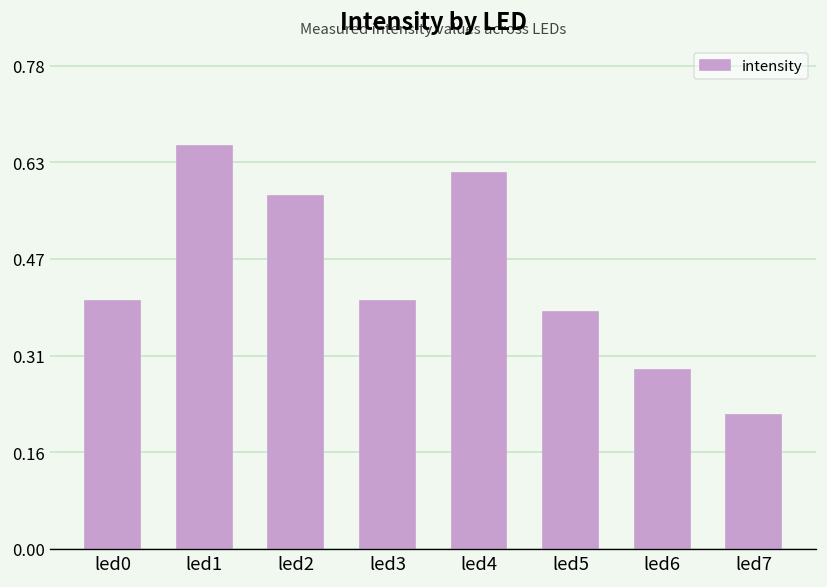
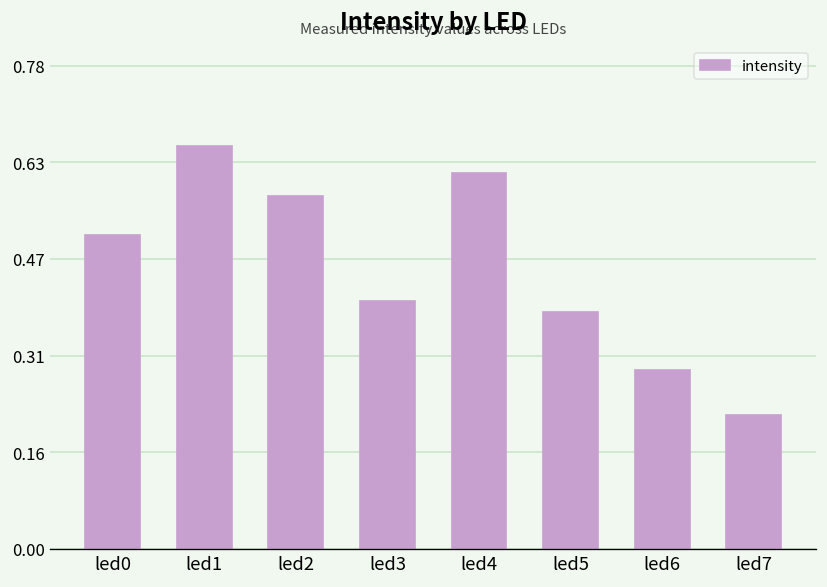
led0: 0.40 -> 0.51
